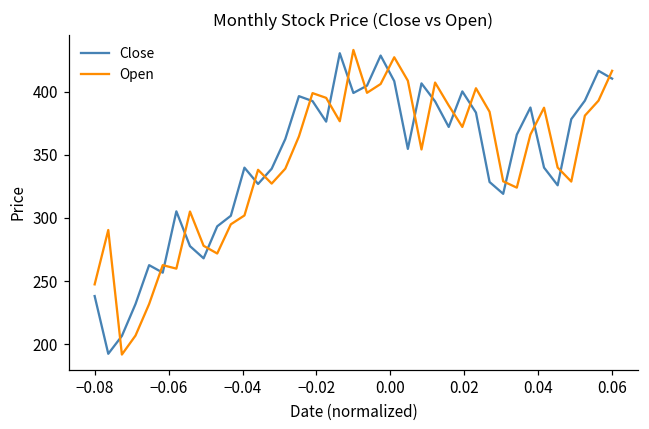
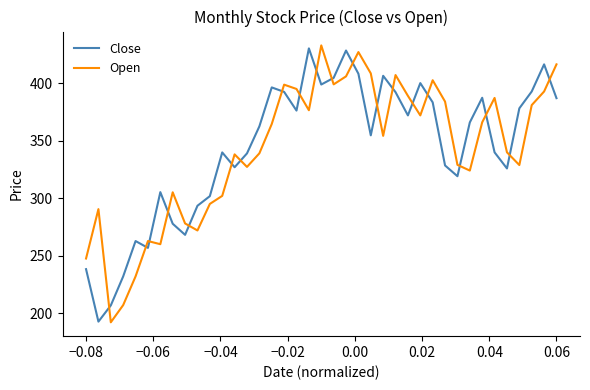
Close, 0.06: 410 -> 387
